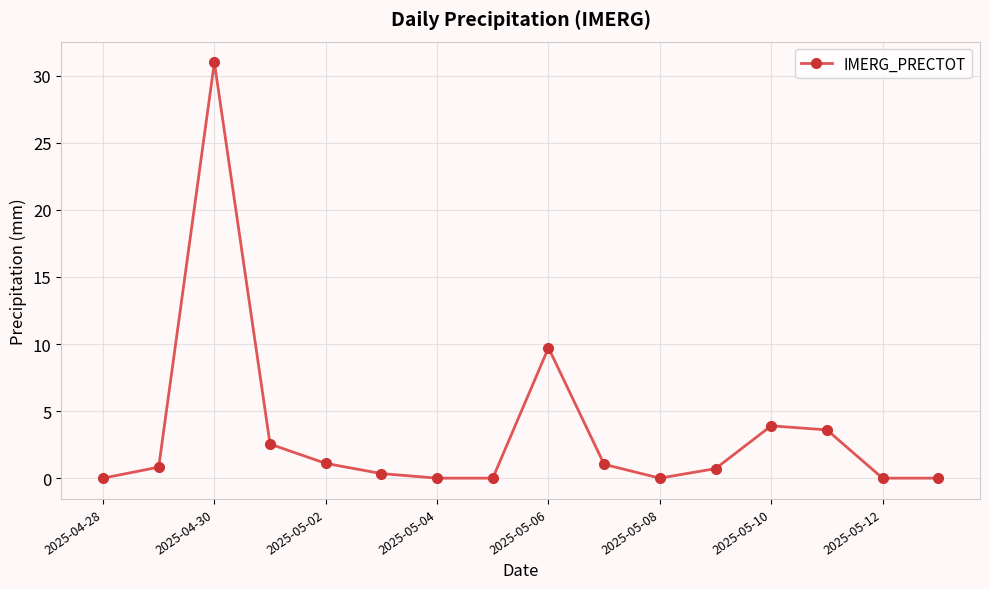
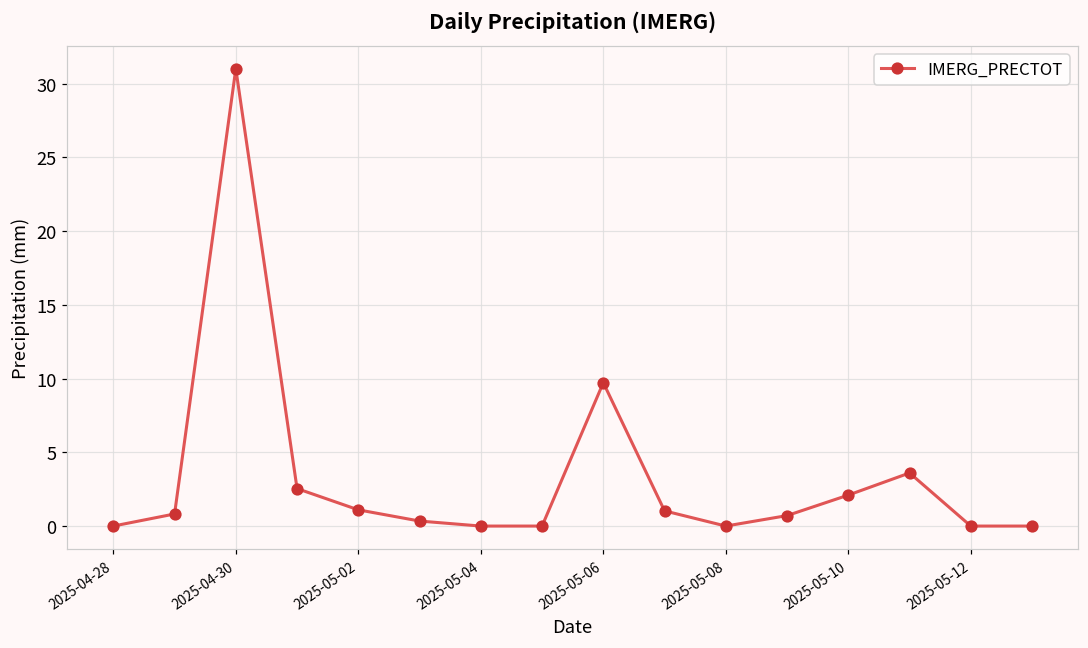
2025-05-10: 3.9 -> 2.1
